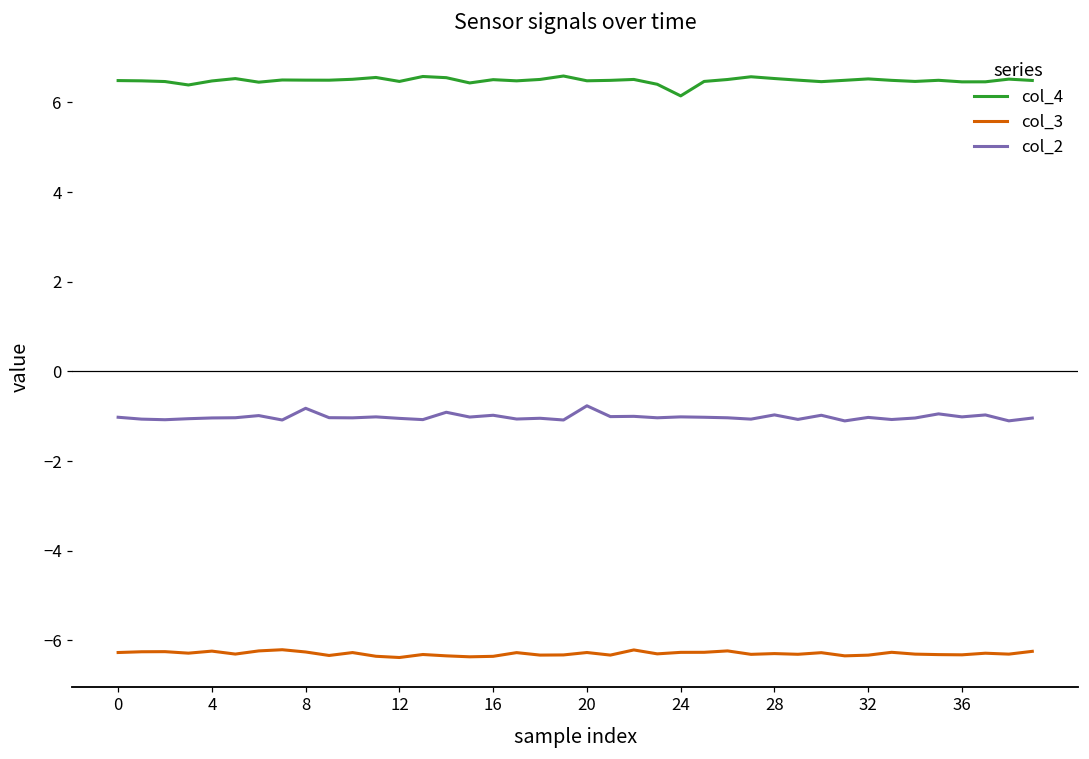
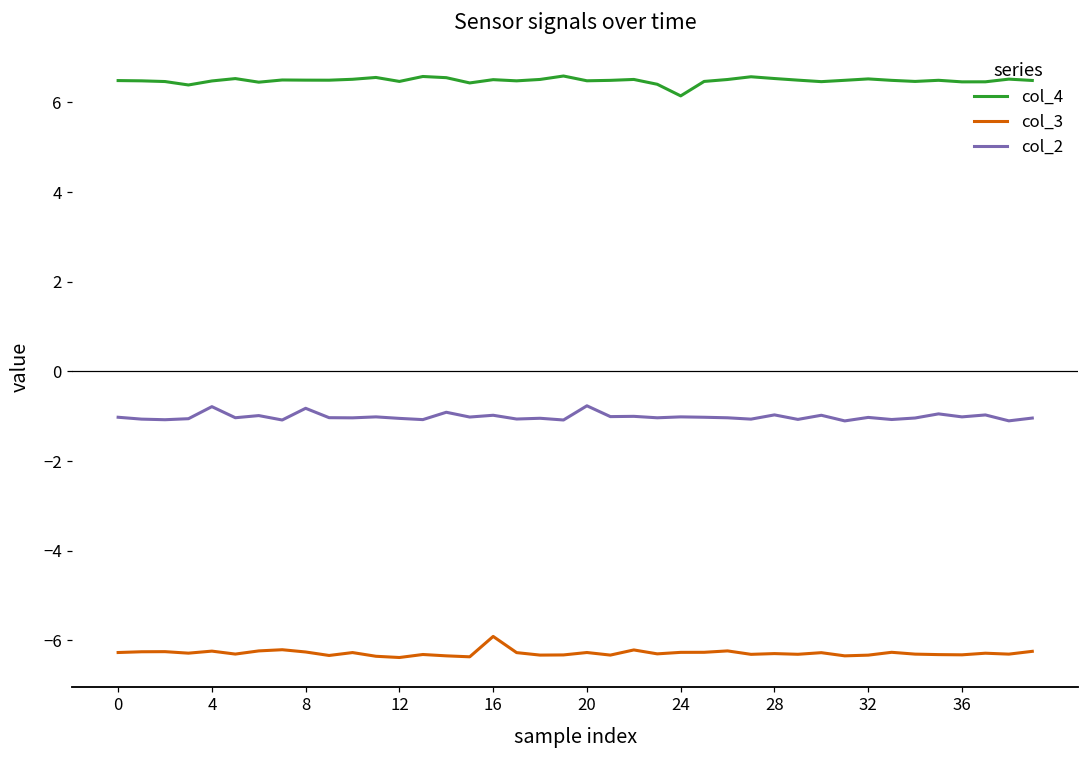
col_2, 4: -1.0 -> -0.8
col_3, 16: -6.4 -> -5.9
